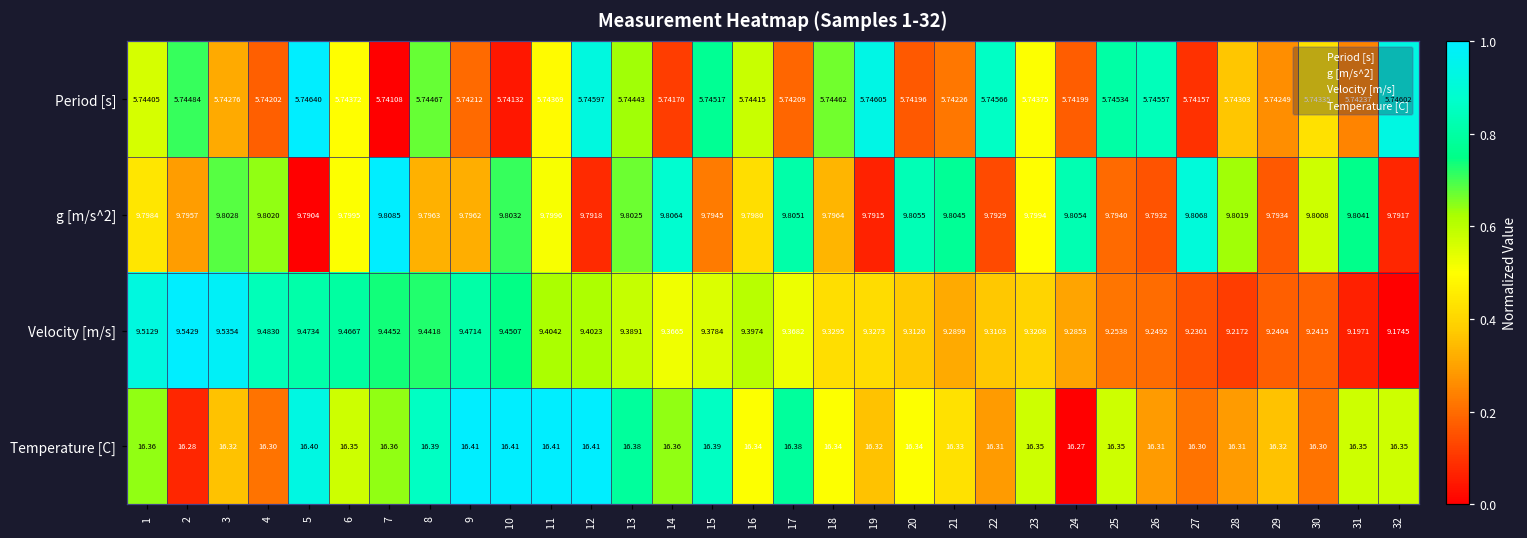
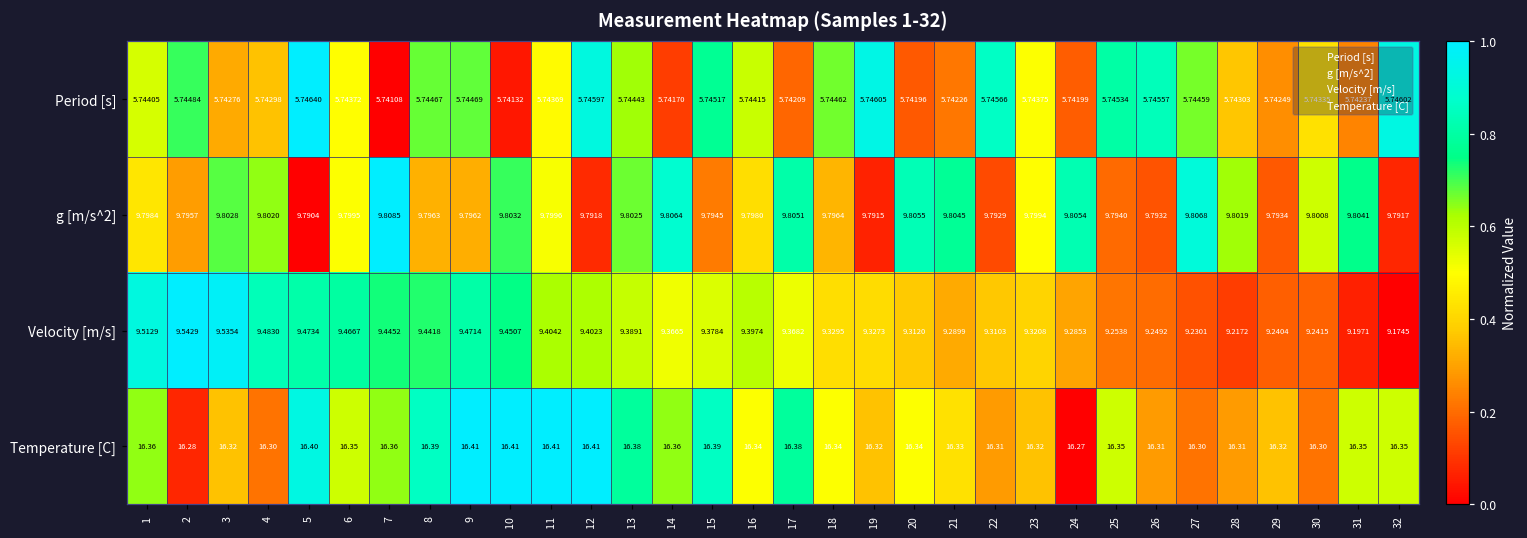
Period [s], 4: 5.74202 -> 5.74298
Period [s], 9: 5.74212 -> 5.74469
Period [s], 27: 5.74157 -> 5.74459
Temperature [C], 23: 16.35 -> 16.32
